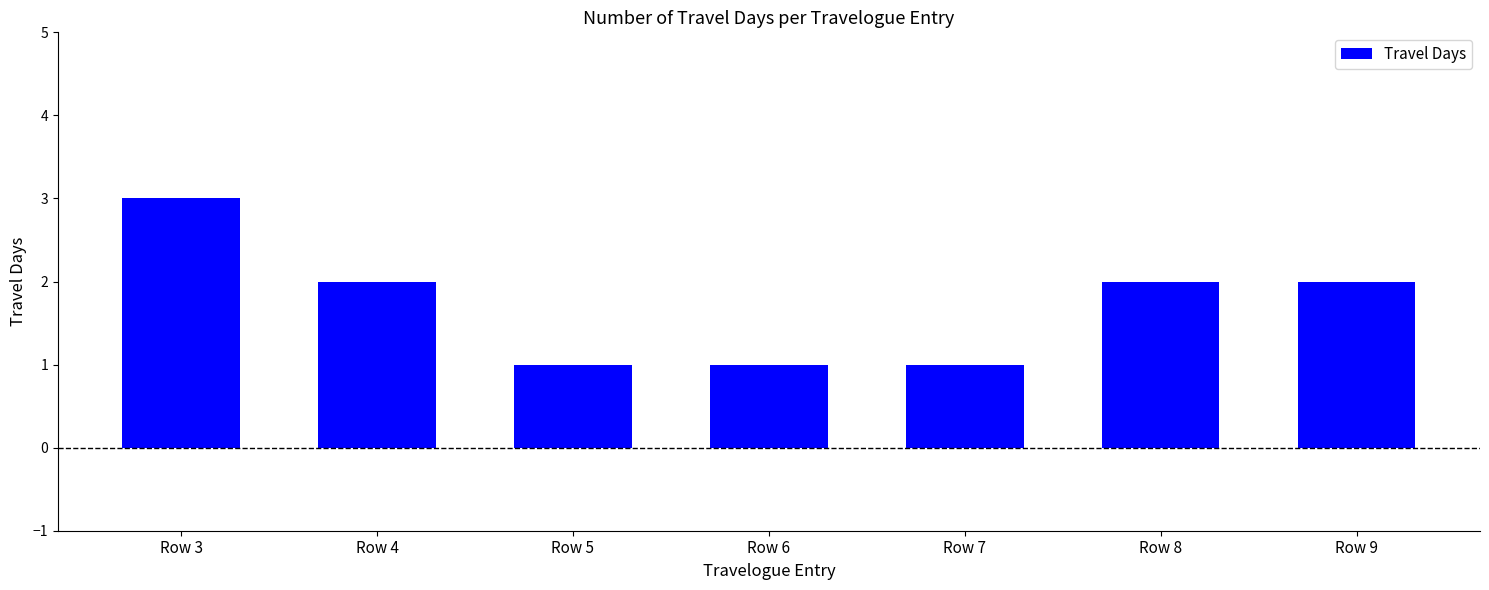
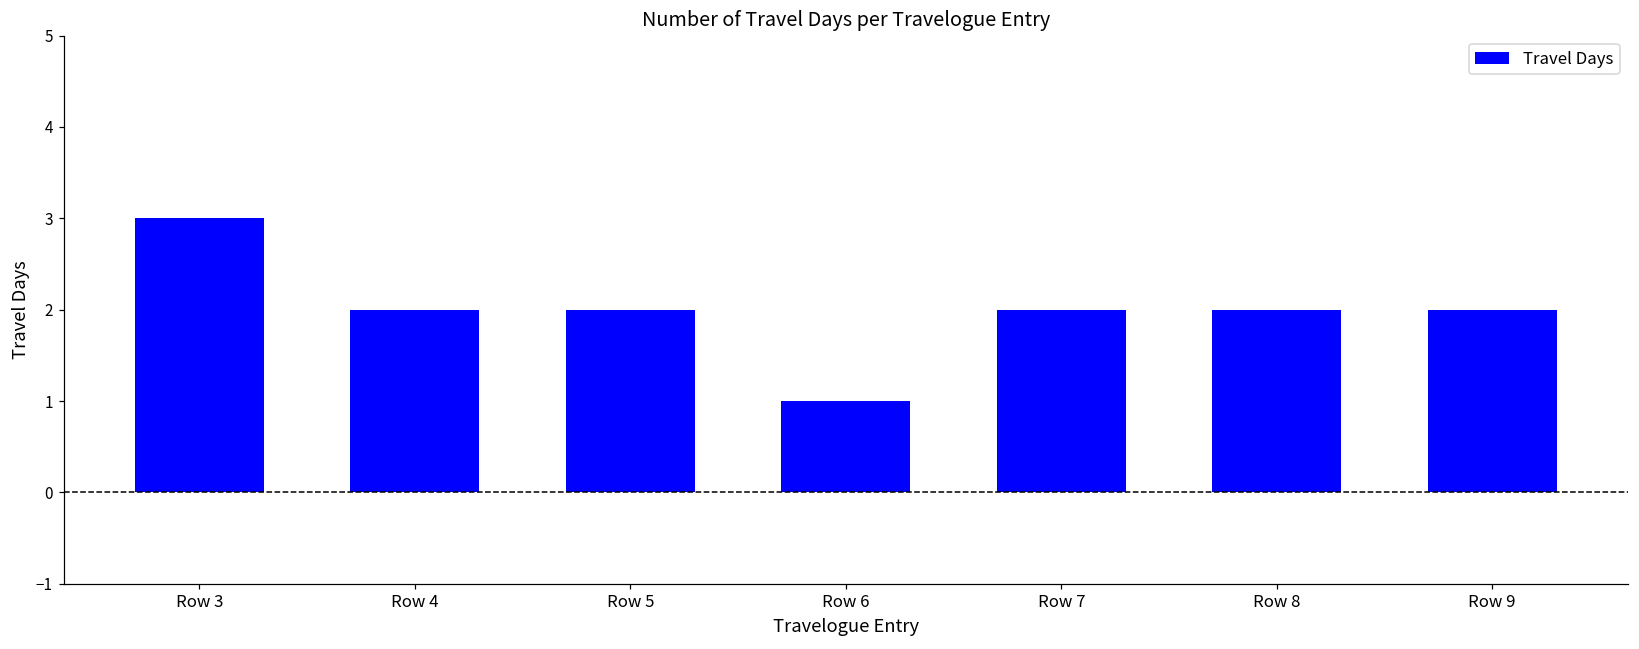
Row 5: 1 -> 2
Row 7: 1 -> 2
